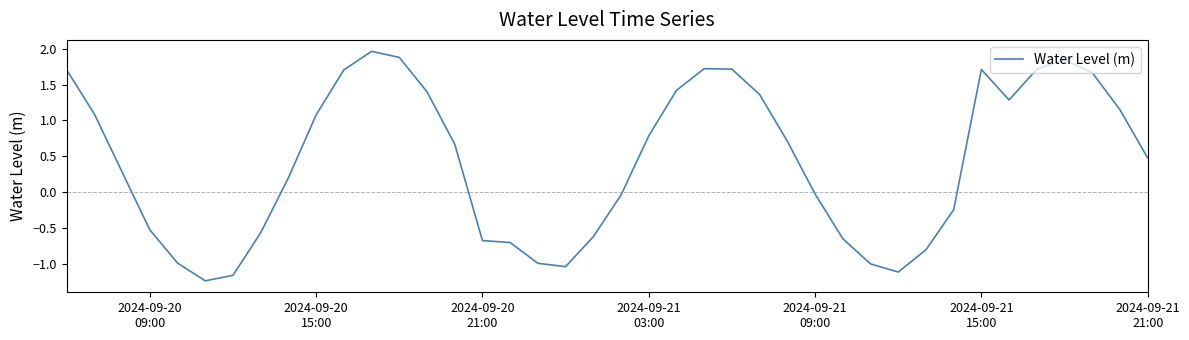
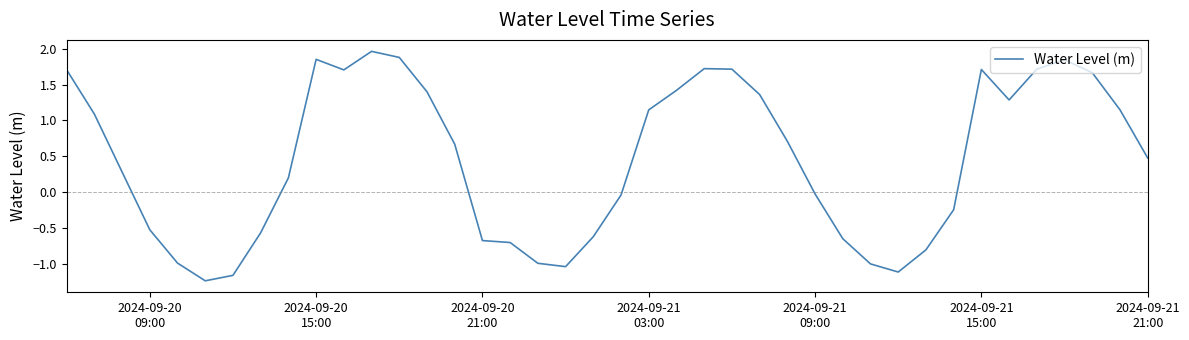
2024-09-20 15:00: 1.1 -> 1.9
2024-09-21 03:00: 0.8 -> 1.1
